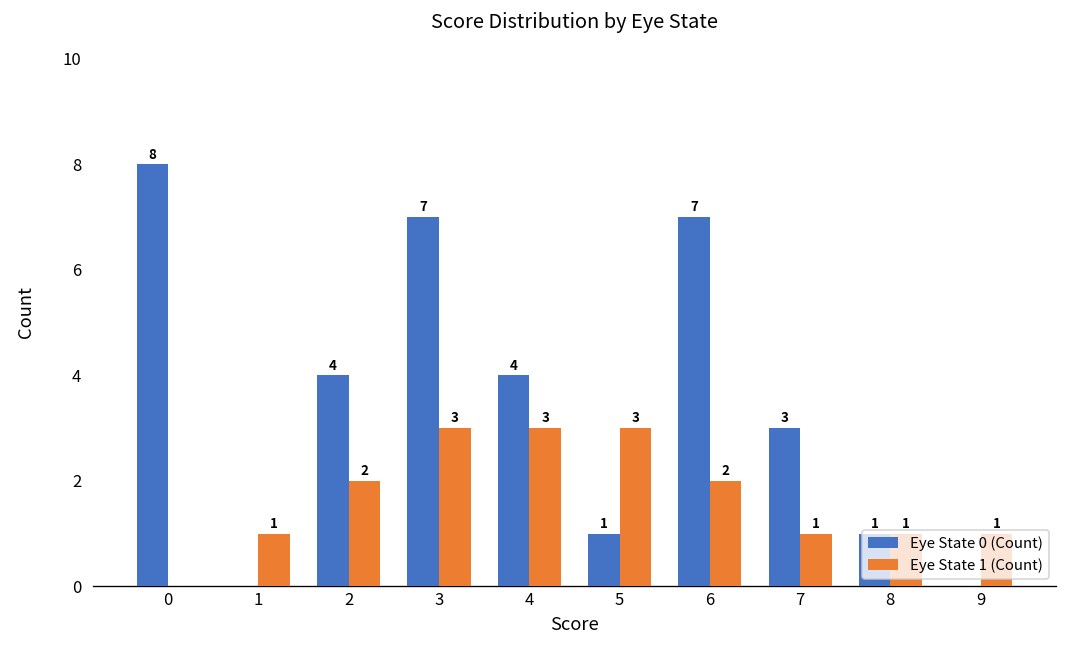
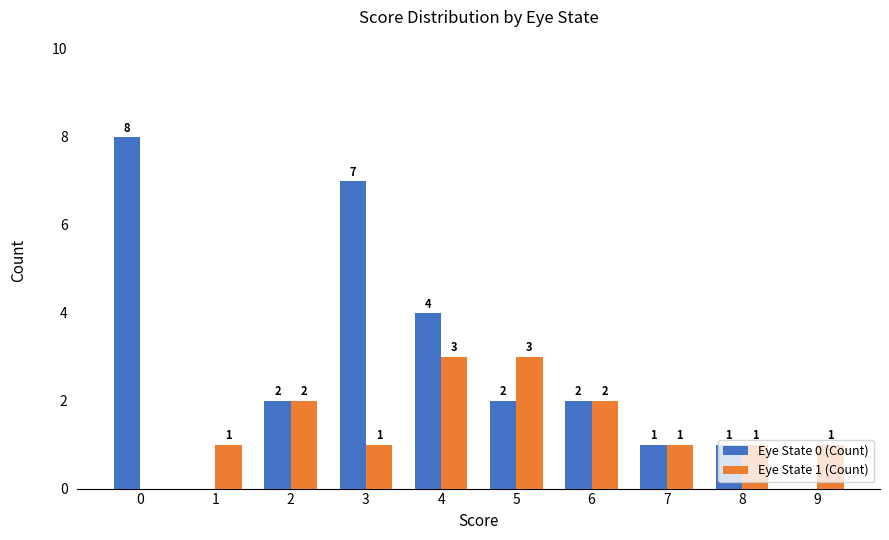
Eye State 0 (Count), 2: 4 -> 2
Eye State 1 (Count), 3: 3 -> 1
Eye State 0 (Count), 5: 1 -> 2
Eye State 0 (Count), 6: 7 -> 2
Eye State 0 (Count), 7: 3 -> 1
